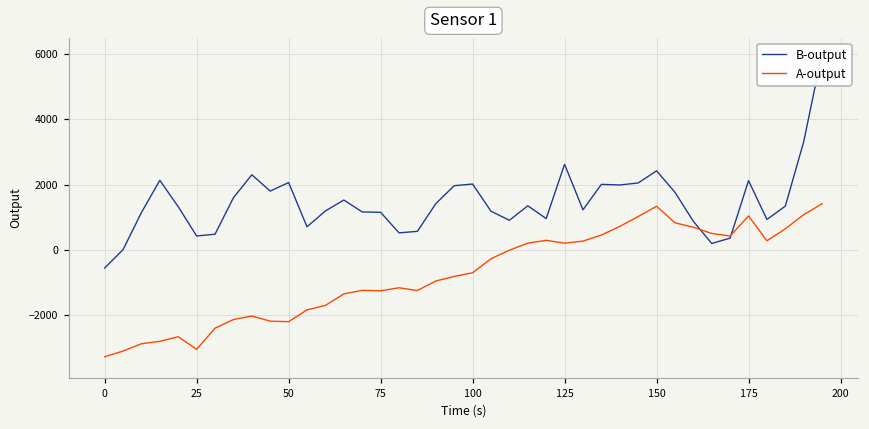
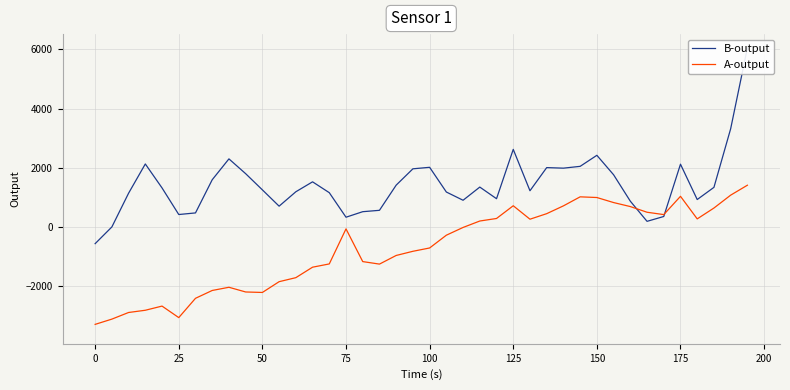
B-output, 50: 2100 -> 1300
B-output, 75: 1200 -> 300
A-output, 75: -1300 -> -100
A-output, 125: 200 -> 700
A-output, 150: 1300 -> 1000
